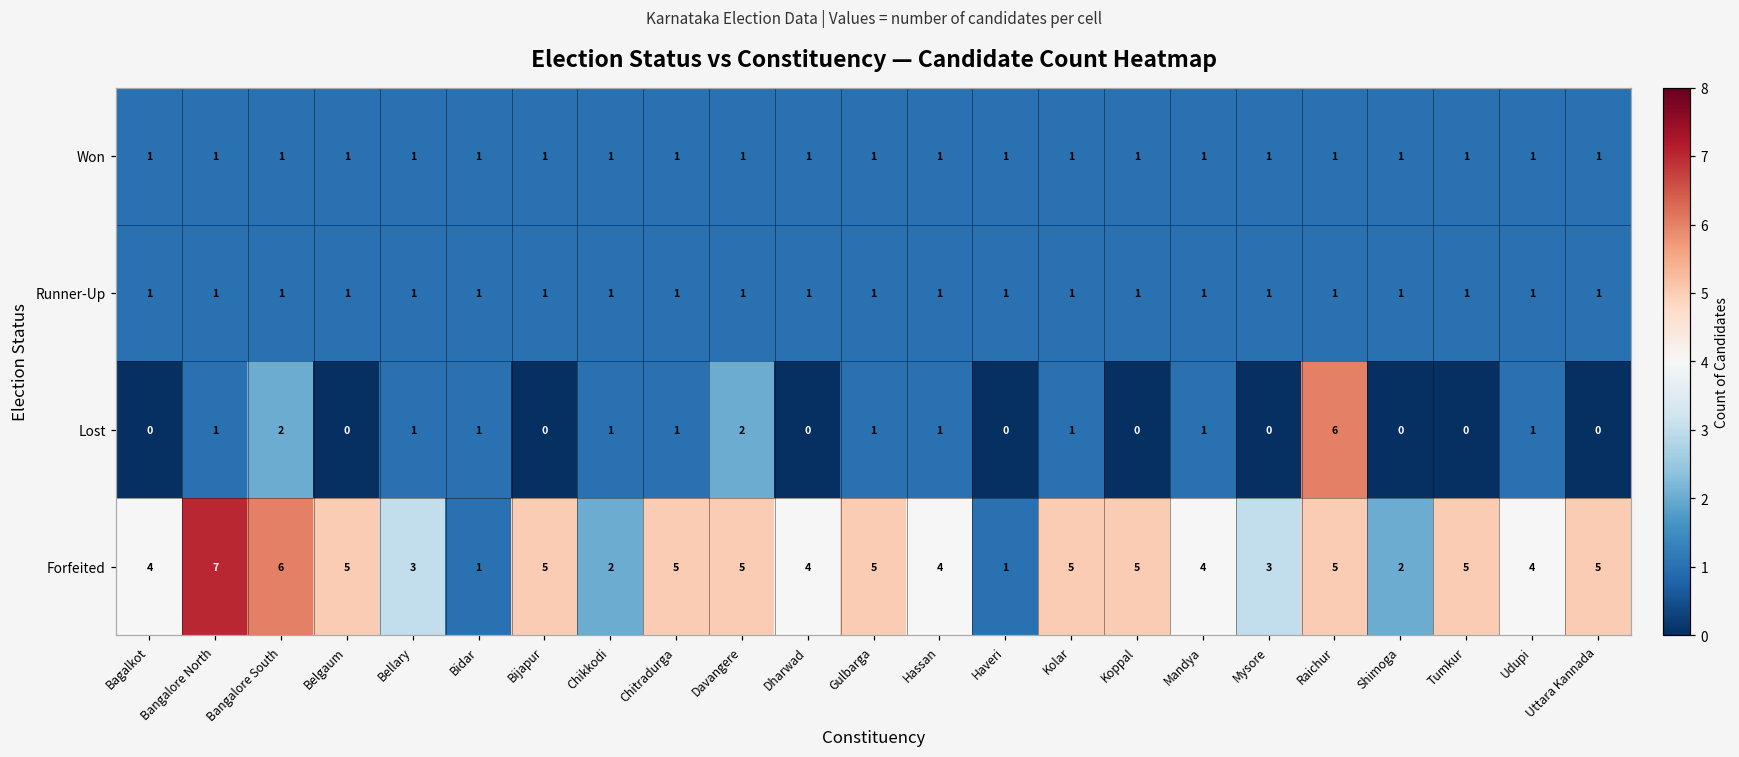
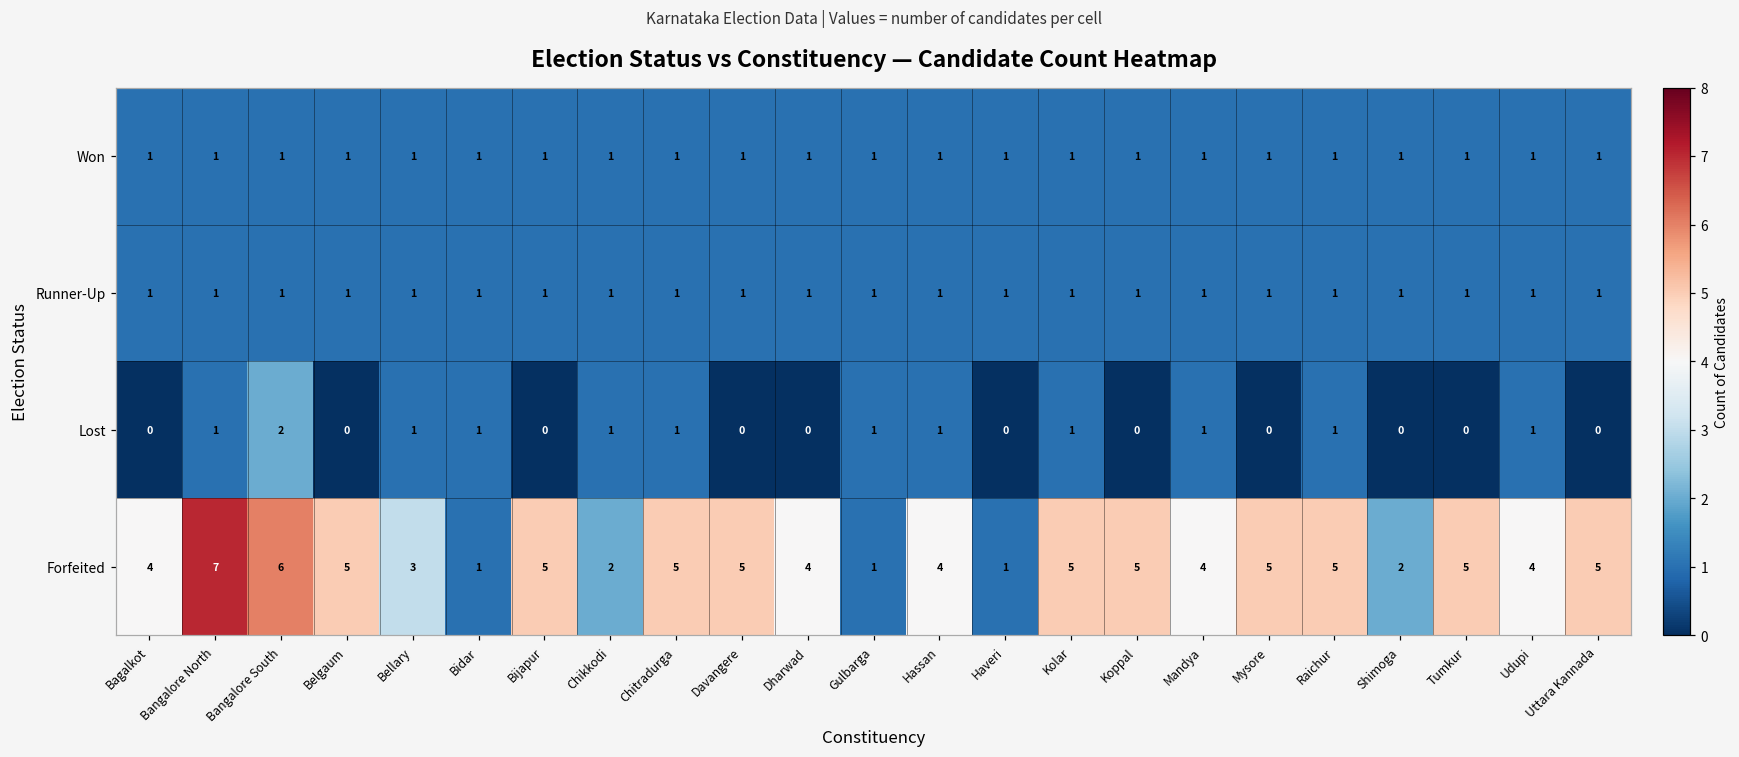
Lost, Davangere: 2 -> 0
Lost, Raichur: 6 -> 1
Forfeited, Gulbarga: 5 -> 1
Forfeited, Mysore: 3 -> 5
